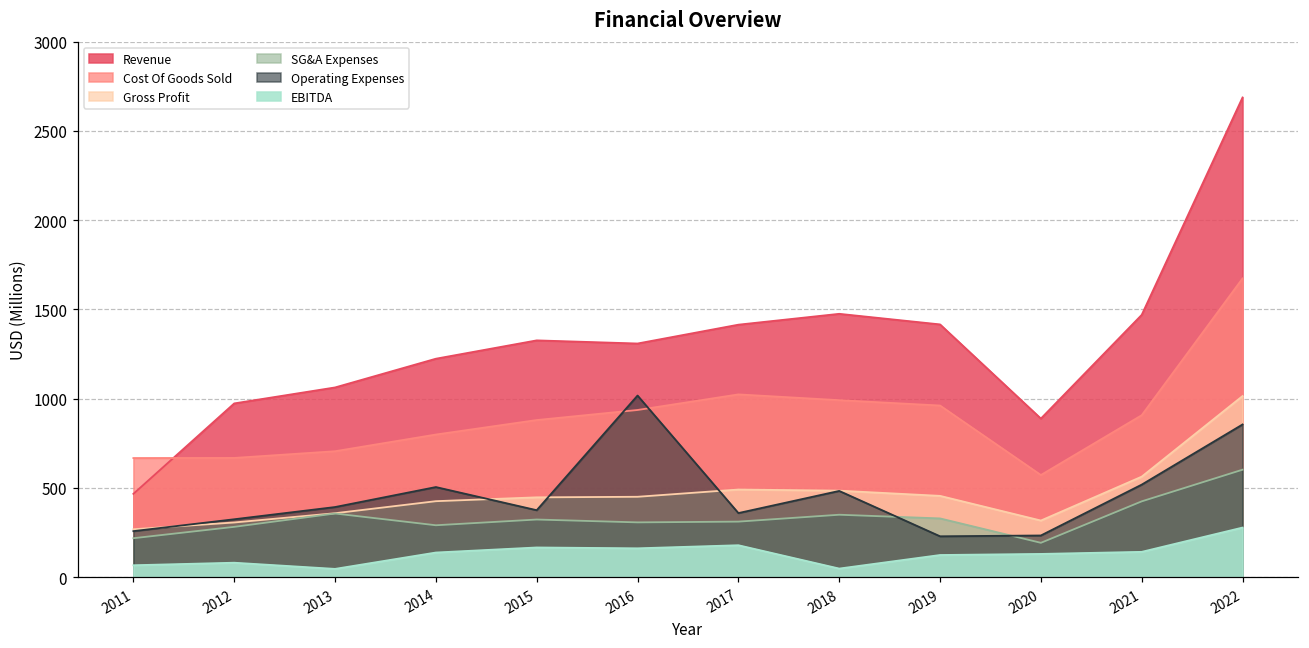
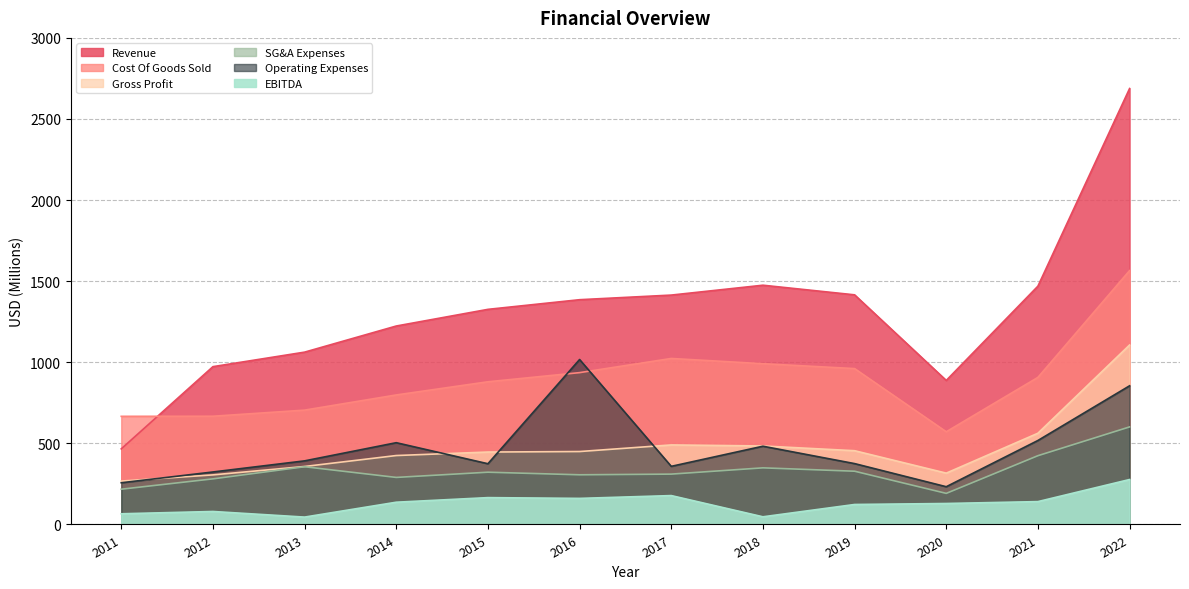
Revenue, 2016: 1310 -> 1390
Operating Expenses, 2019: 230 -> 380
Cost Of Goods Sold, 2022: 1670 -> 1570
Gross Profit, 2022: 1010 -> 1110
